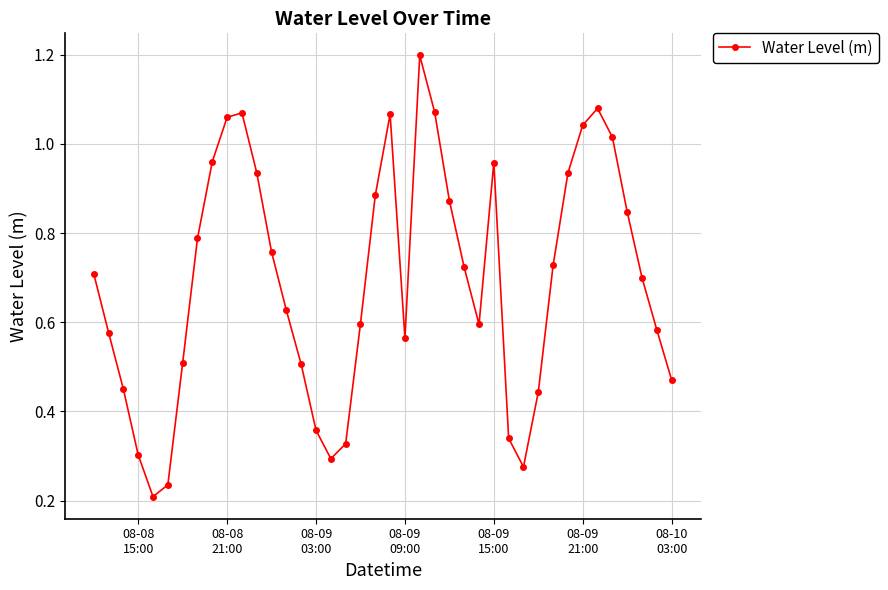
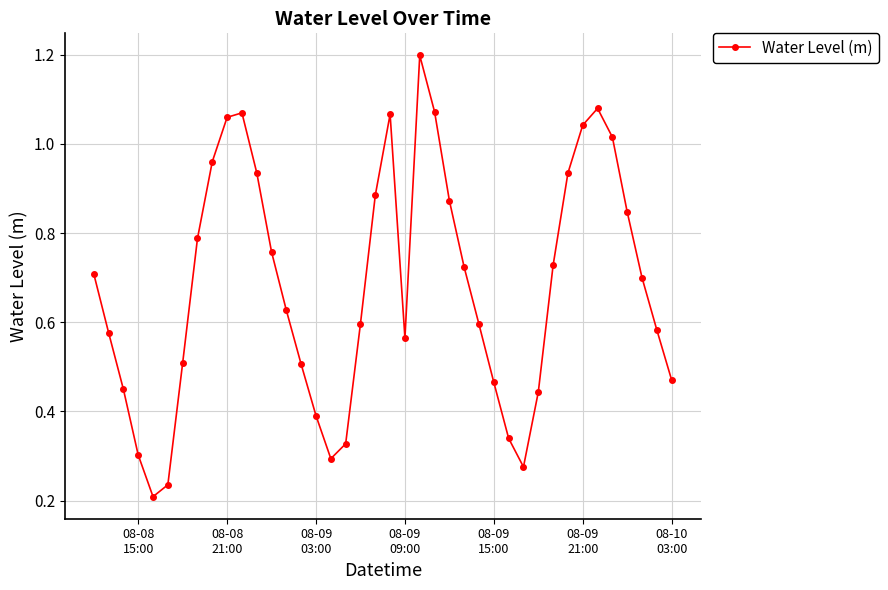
08-09 03:00: 0.36 -> 0.39
08-09 15:00: 0.96 -> 0.47
